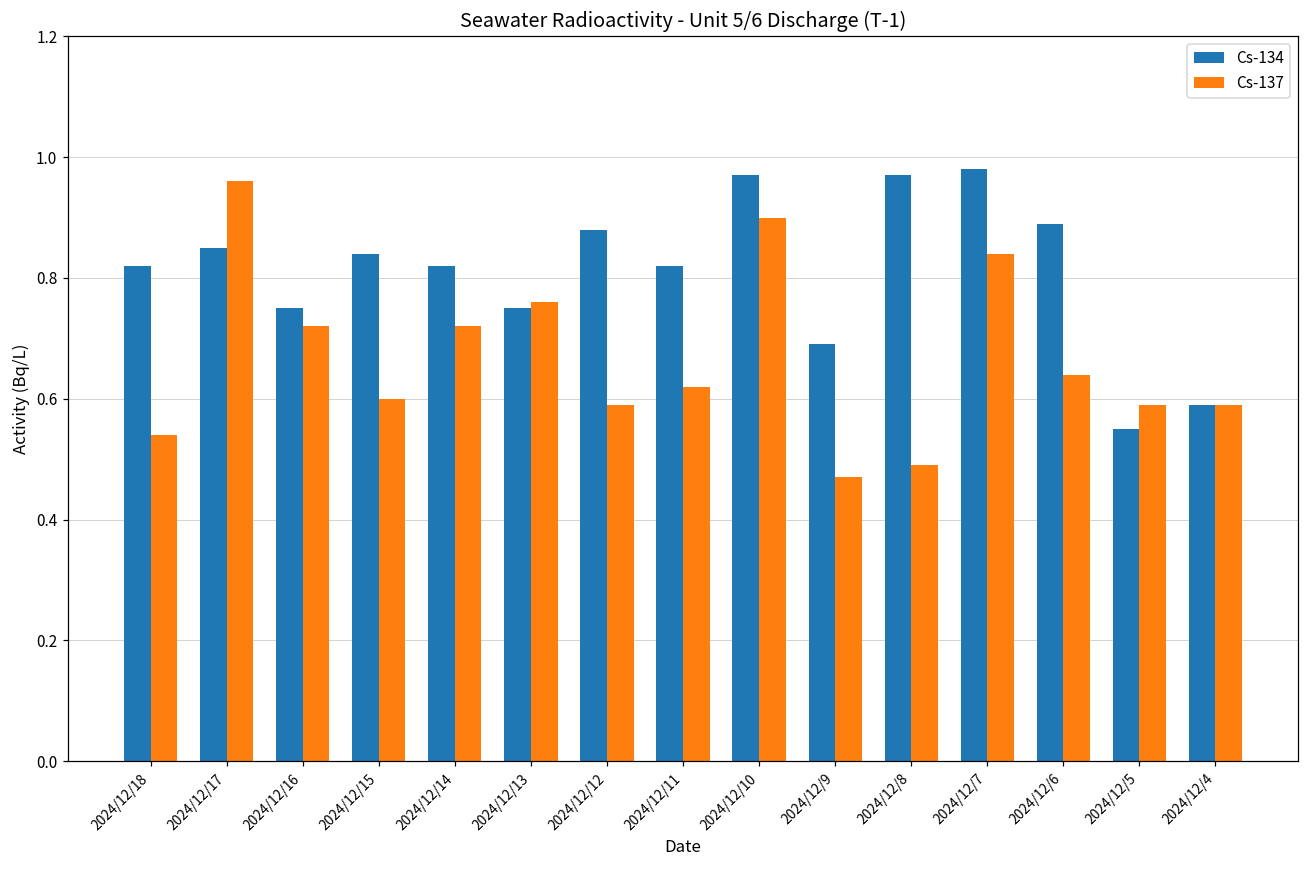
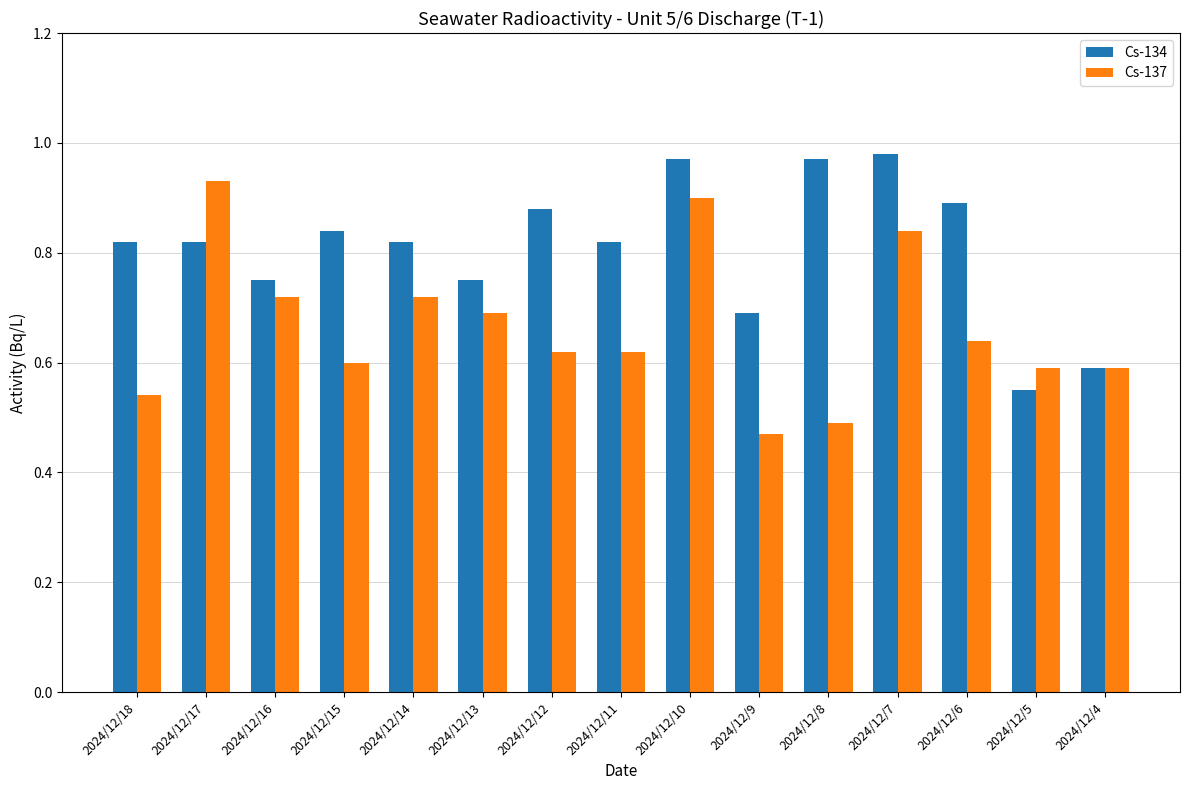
Cs-134, 2024/12/17: 0.85 -> 0.82
Cs-137, 2024/12/17: 0.96 -> 0.93
Cs-137, 2024/12/13: 0.76 -> 0.69
Cs-137, 2024/12/12: 0.59 -> 0.62
